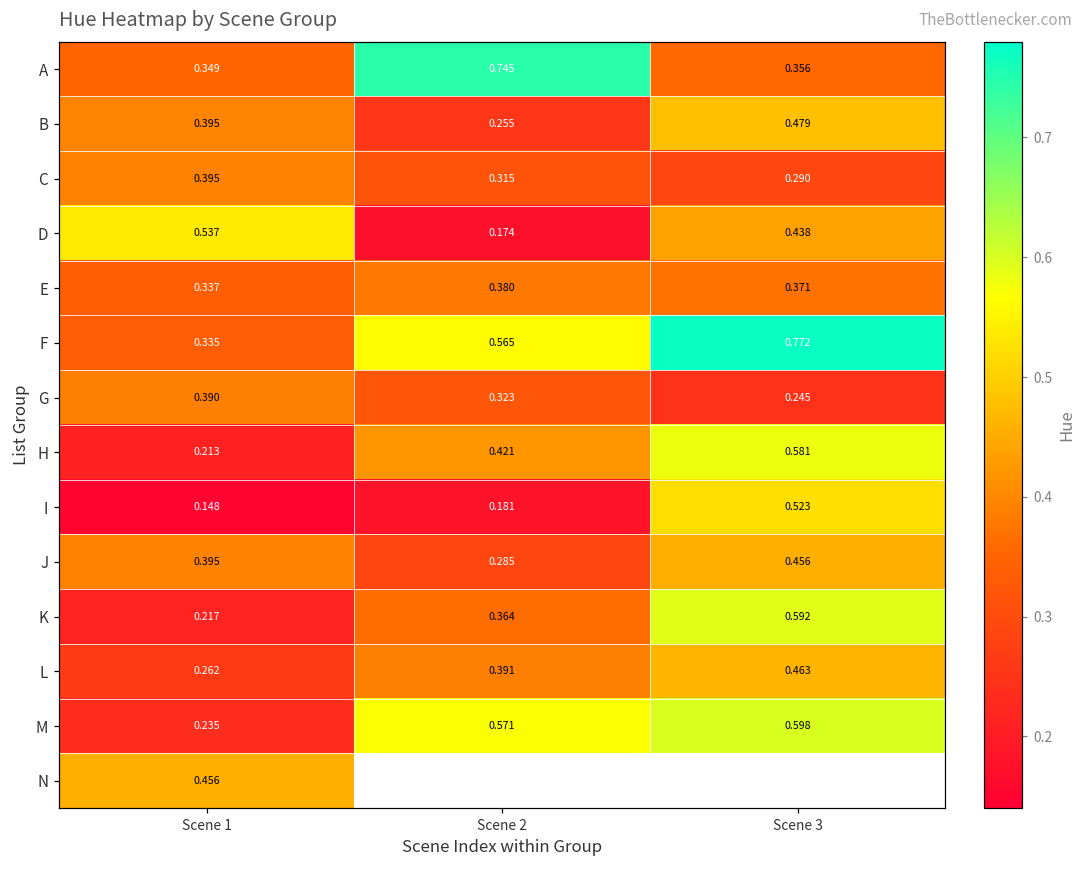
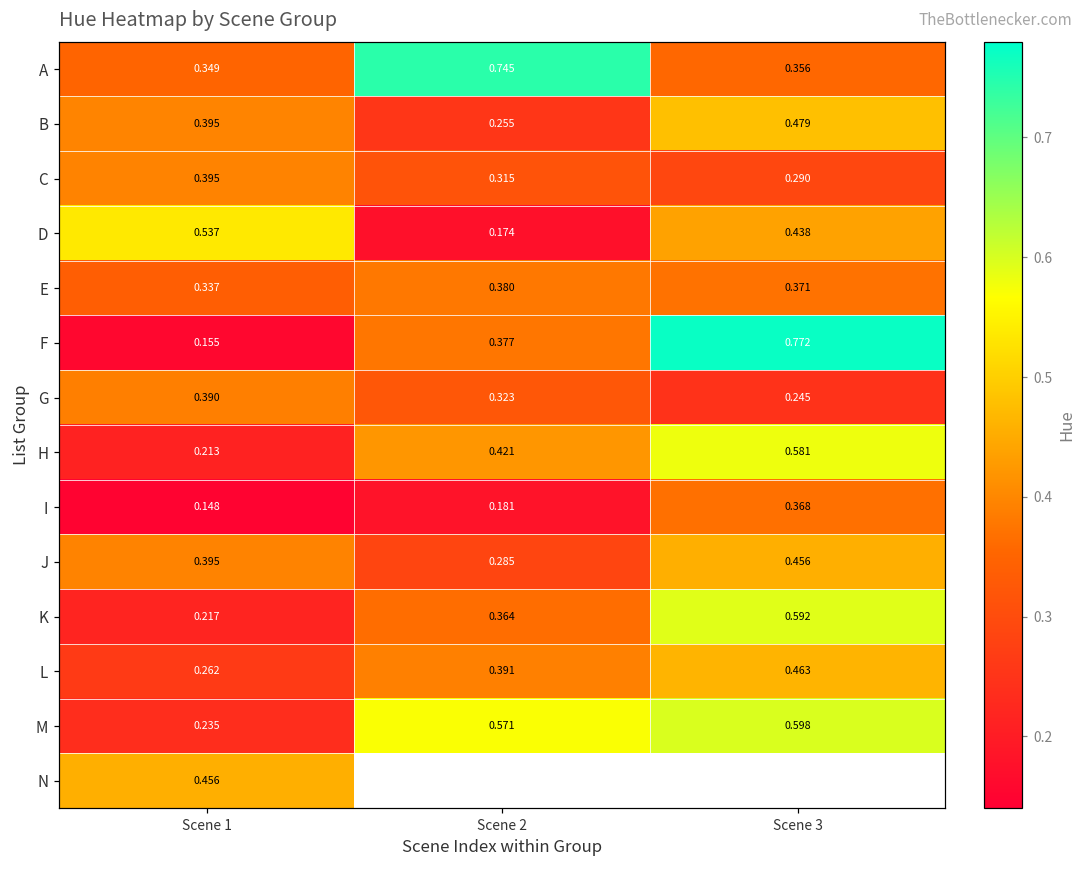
F, Scene 1: 0.335 -> 0.155
F, Scene 2: 0.565 -> 0.377
I, Scene 3: 0.523 -> 0.368
